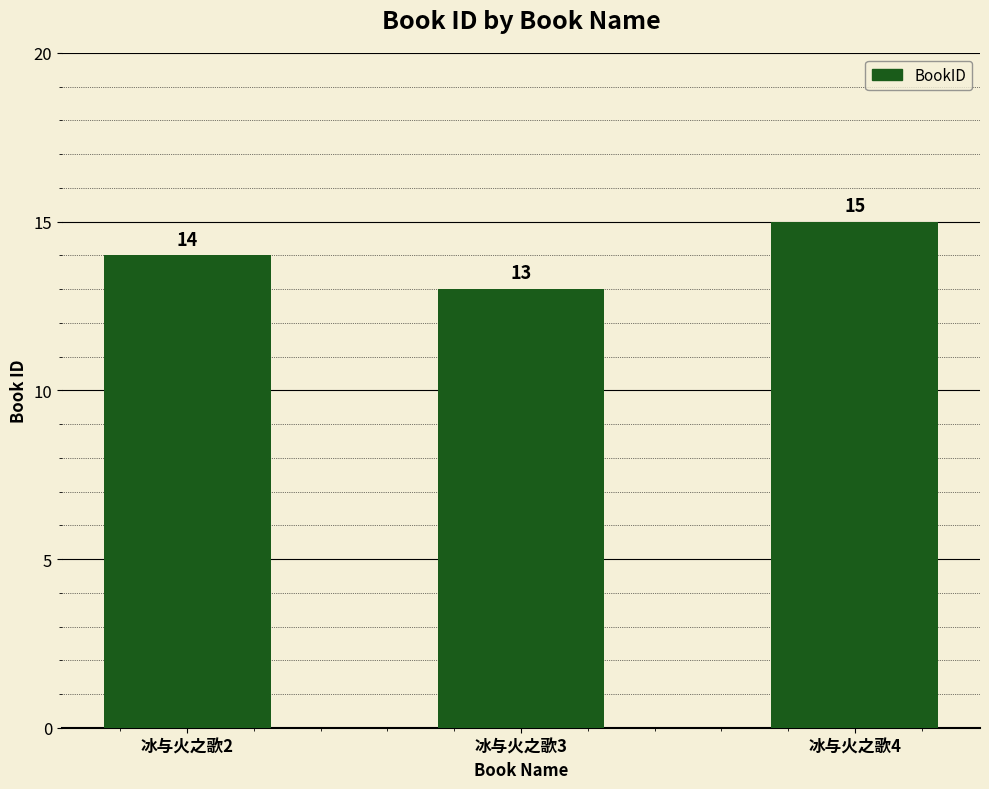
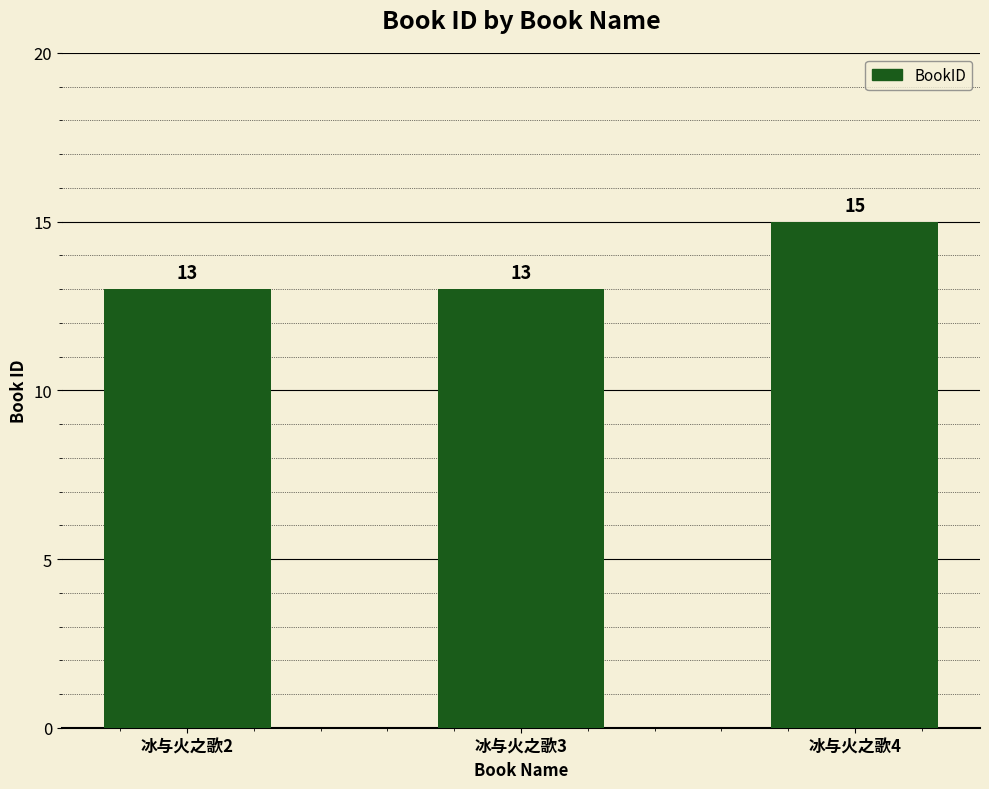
冰与火之歌2: 14 -> 13
